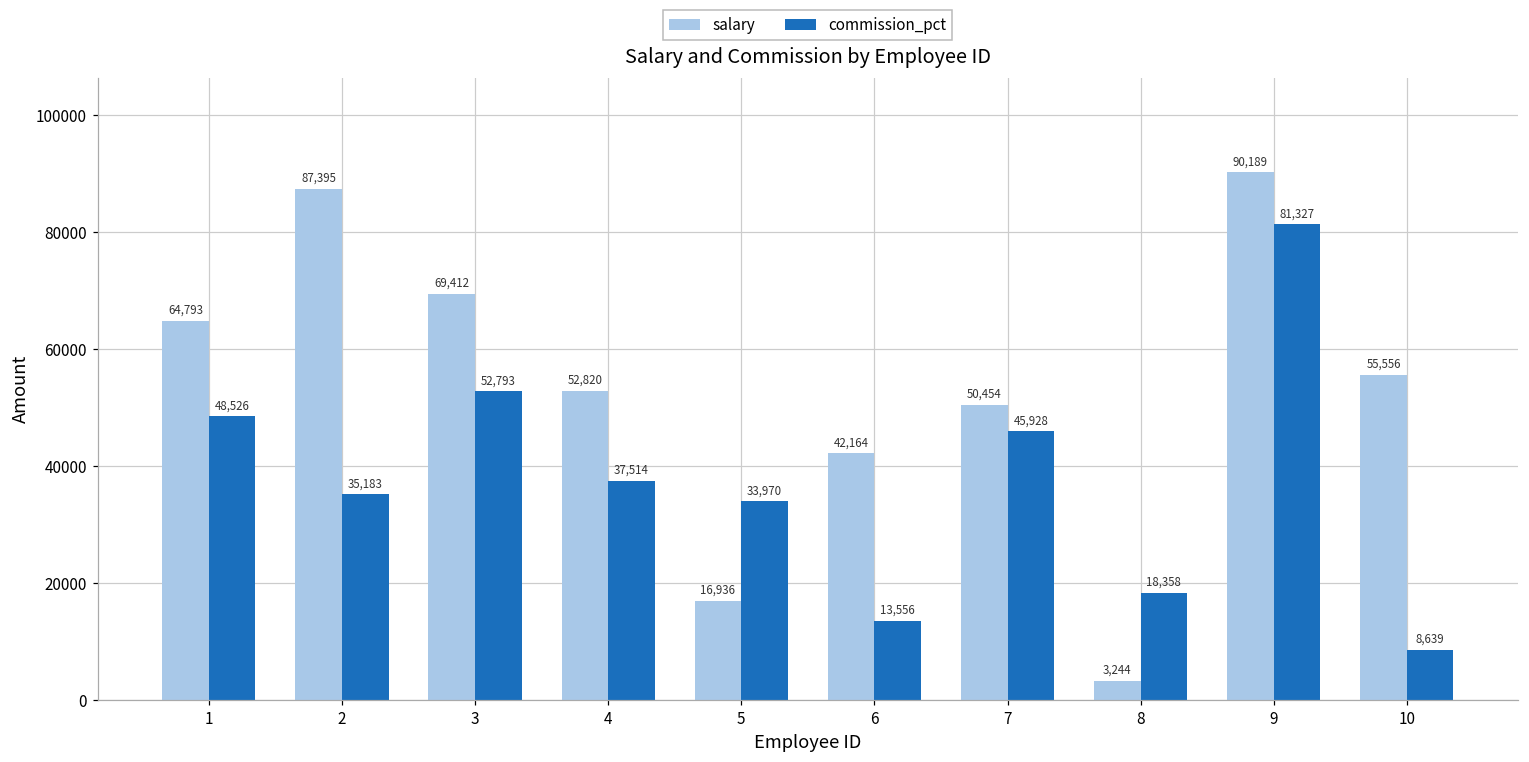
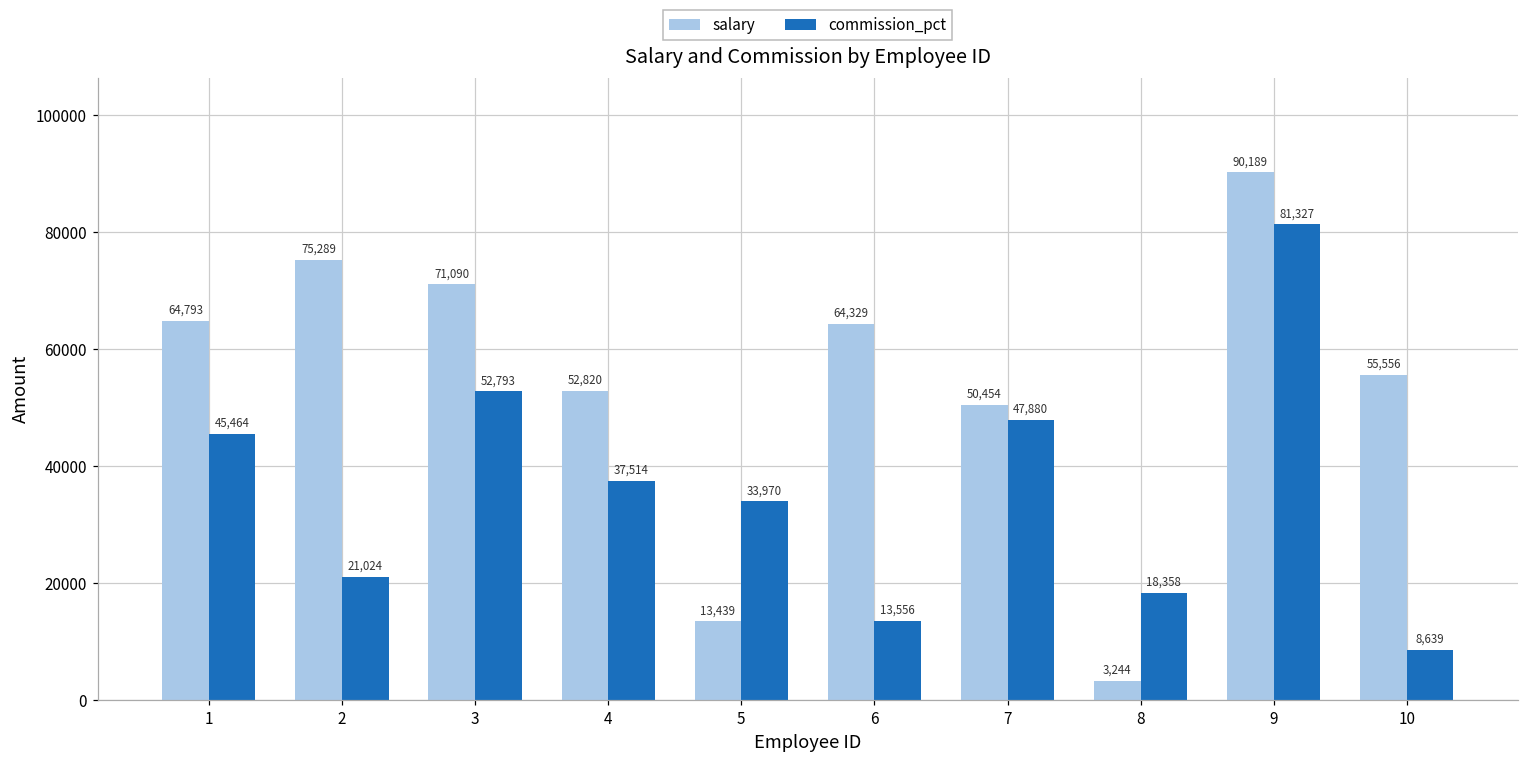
commission_pct, 1: 48,526 -> 45,464
salary, 2: 87,395 -> 75,289
commission_pct, 2: 35,183 -> 21,024
salary, 3: 69,412 -> 71,090
salary, 5: 16,936 -> 13,439
salary, 6: 42,164 -> 64,329
commission_pct, 7: 45,928 -> 47,880
